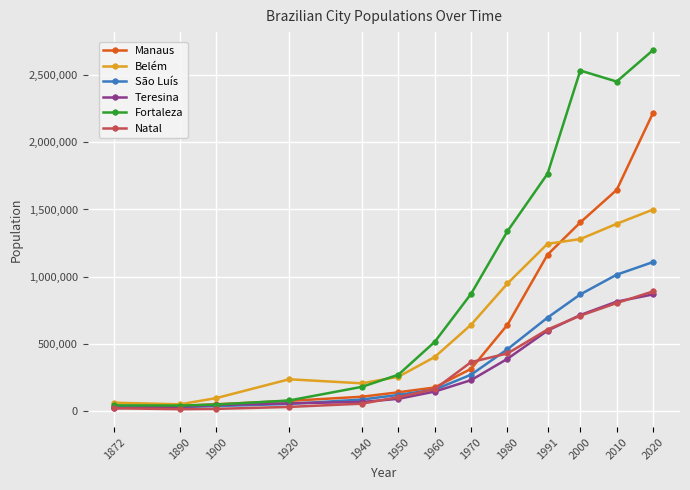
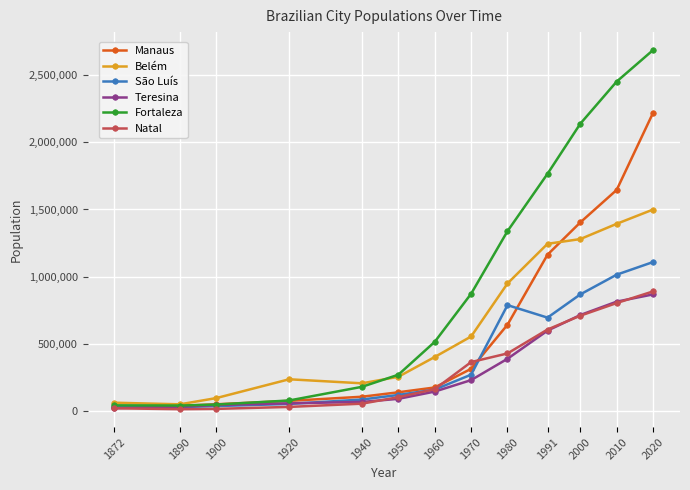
Belém, 1970: 640,000 -> 550,000
São Luís, 1980: 460,000 -> 790,000
Fortaleza, 2000: 2,530,000 -> 2,140,000
